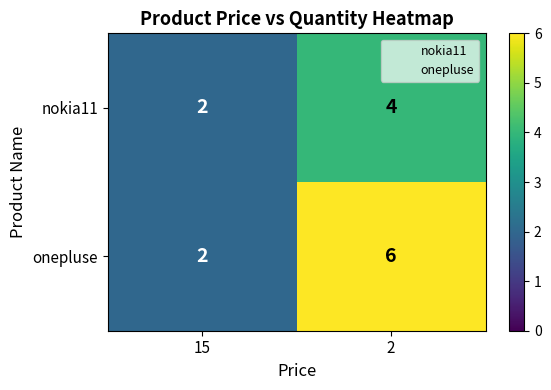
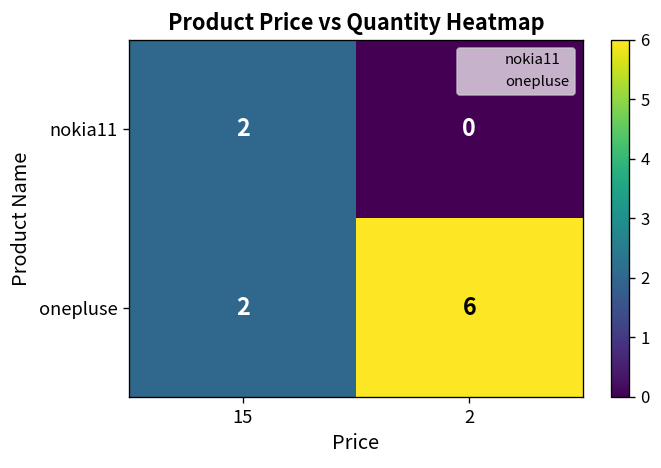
nokia11, 2: 4 -> 0
